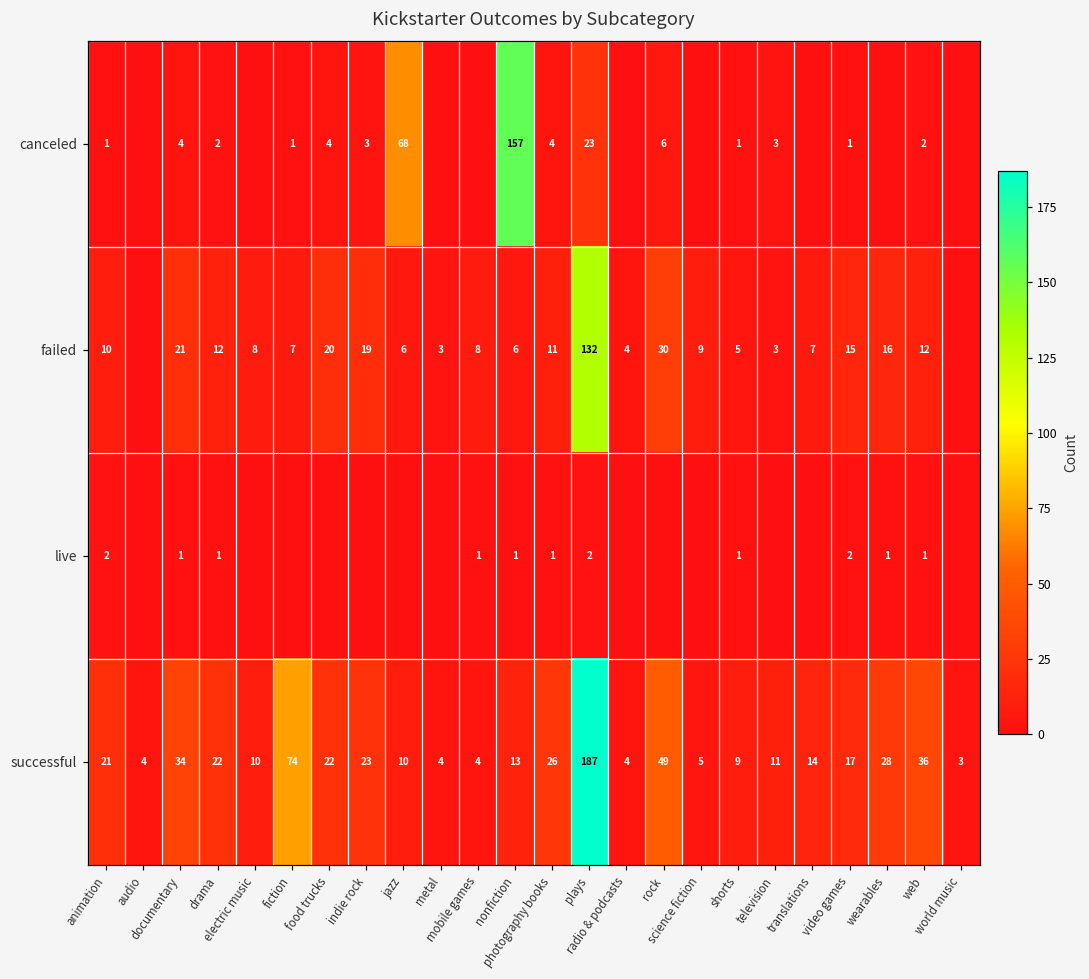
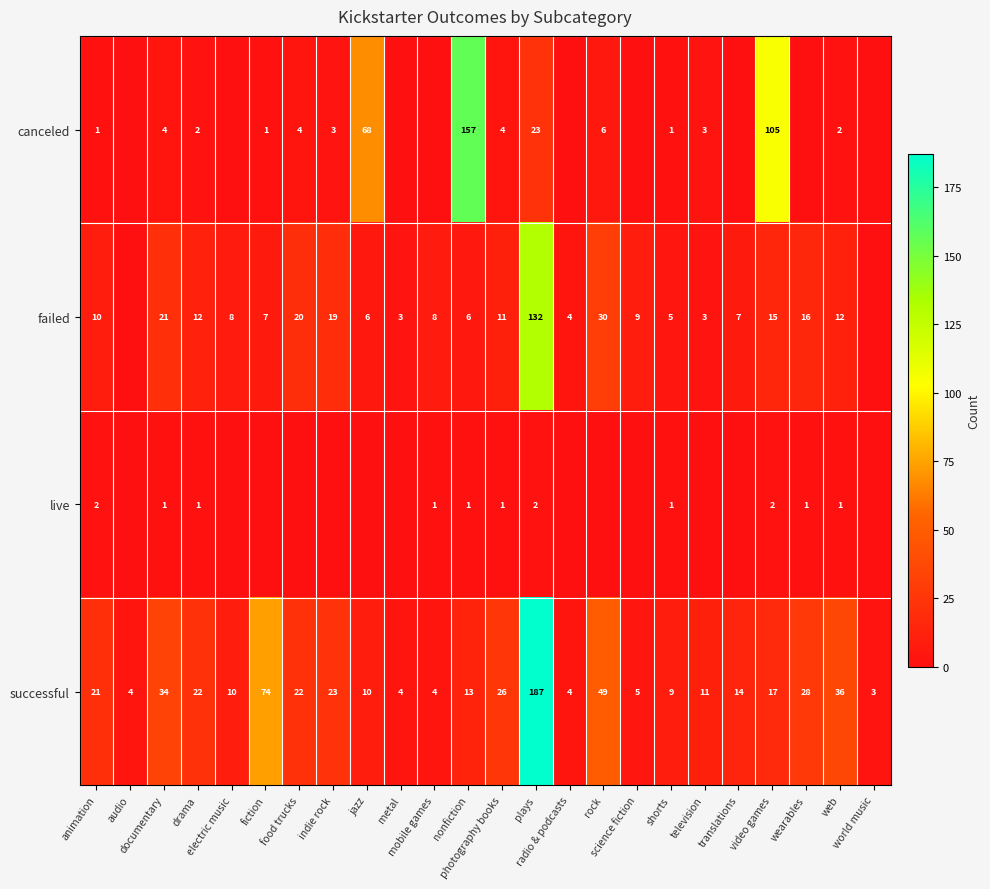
canceled, video games: 1 -> 105
